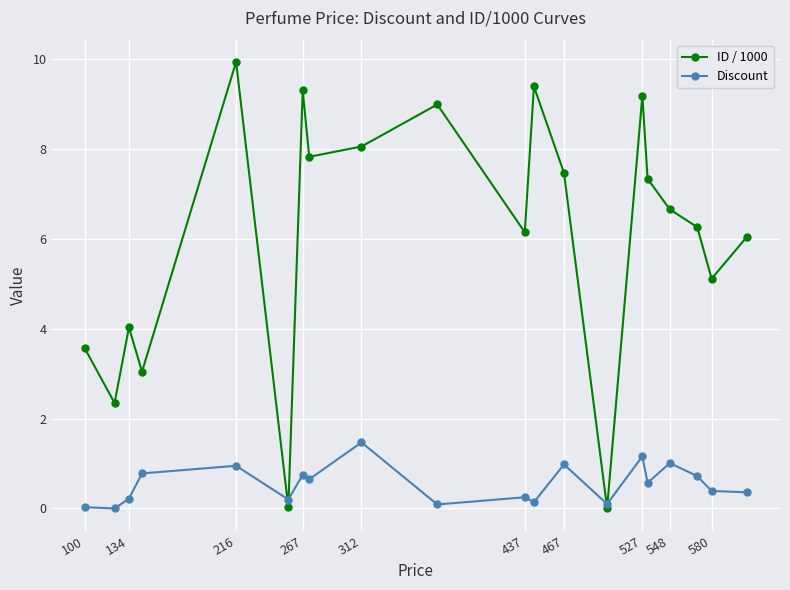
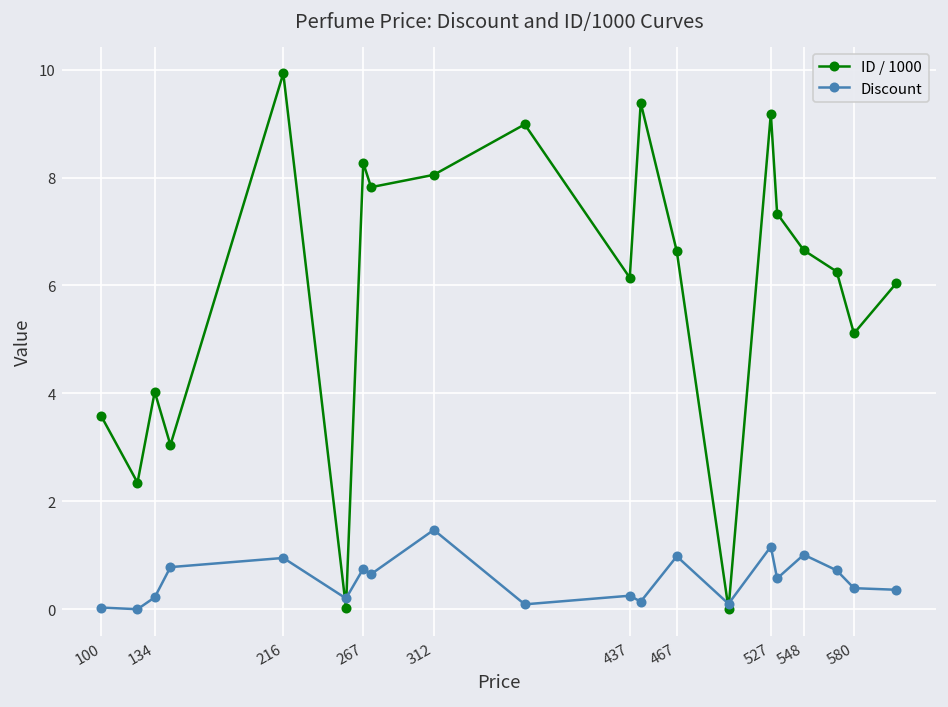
ID / 1000, 267: 9.3 -> 8.3
ID / 1000, 467: 7.5 -> 6.6
